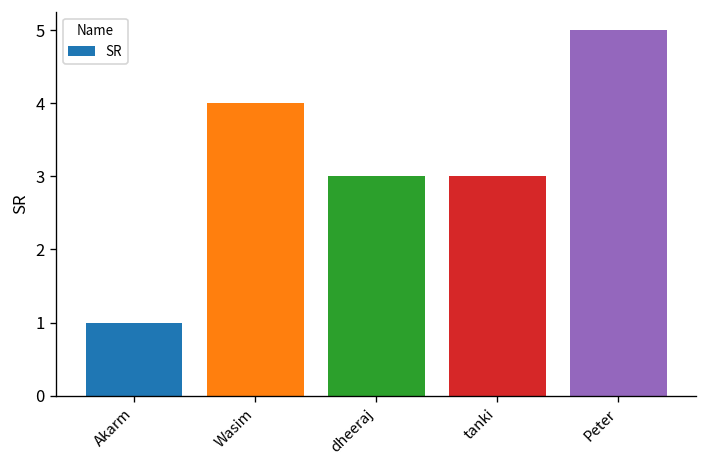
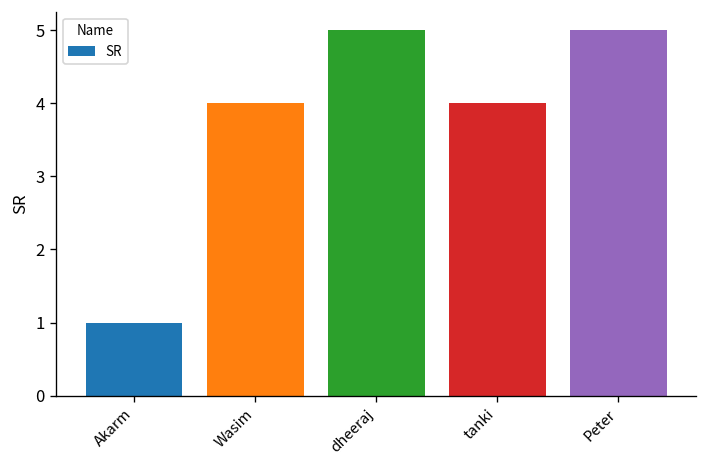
dheeraj: 3 -> 5
tanki: 3 -> 4
